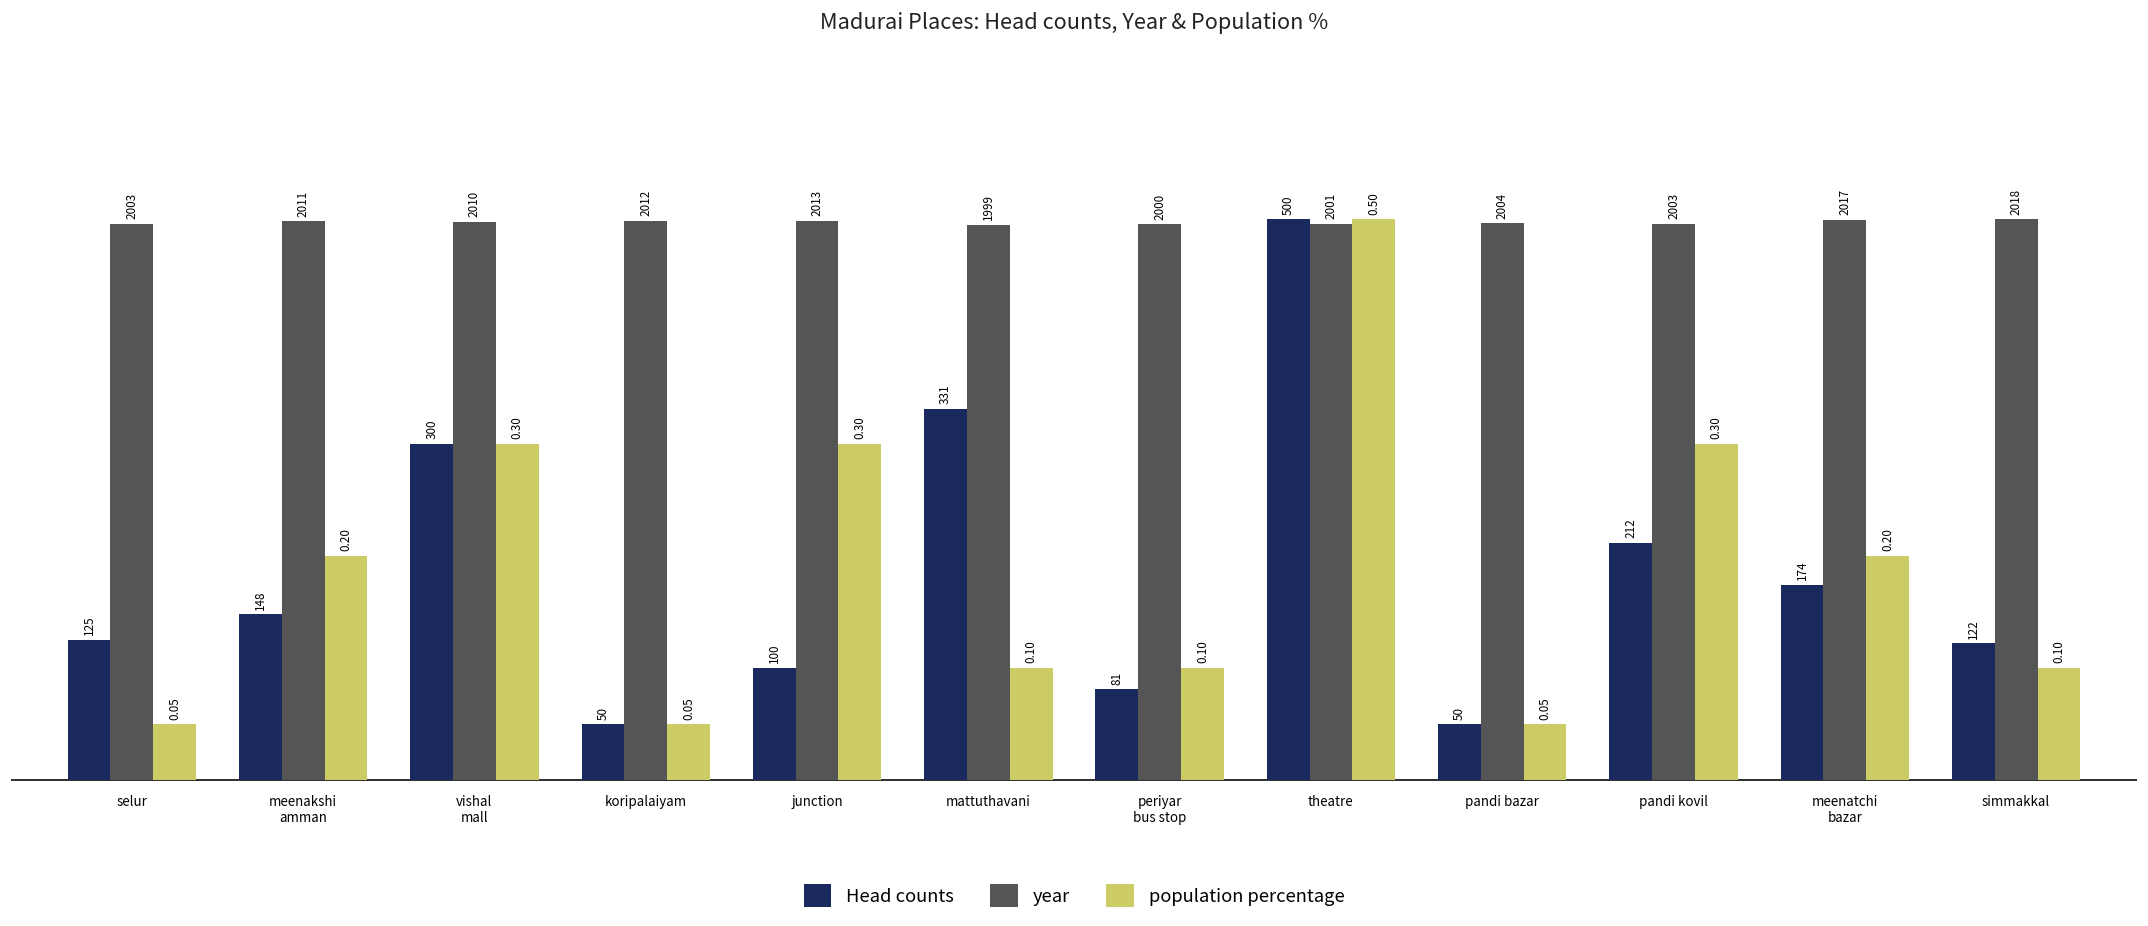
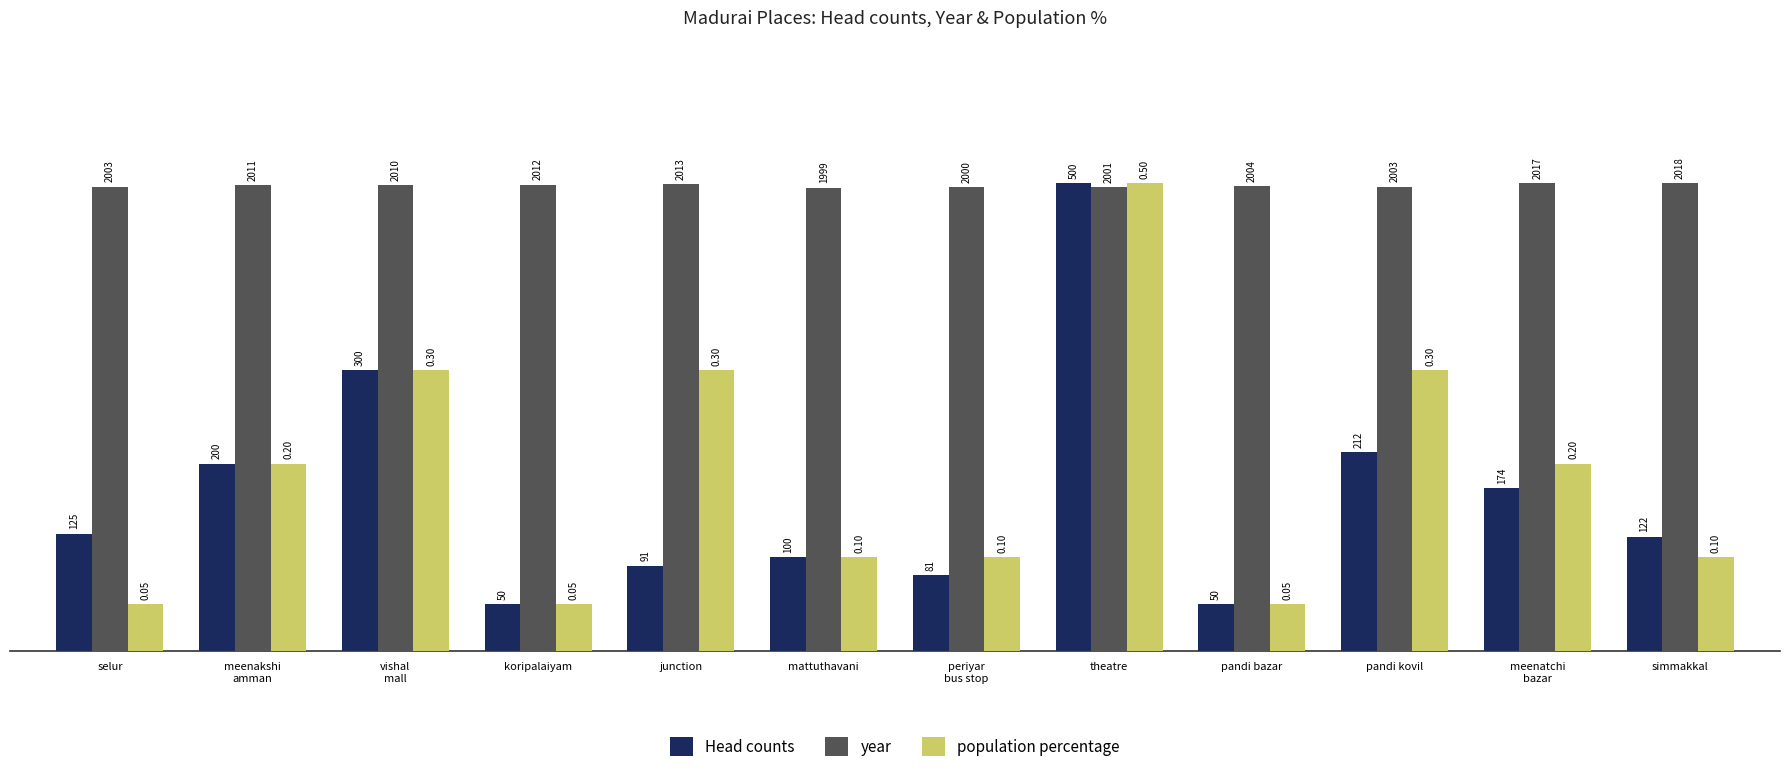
Head counts, meenakshi amman: 148 -> 200
Head counts, junction: 100 -> 91
Head counts, mattuthavani: 331 -> 100
